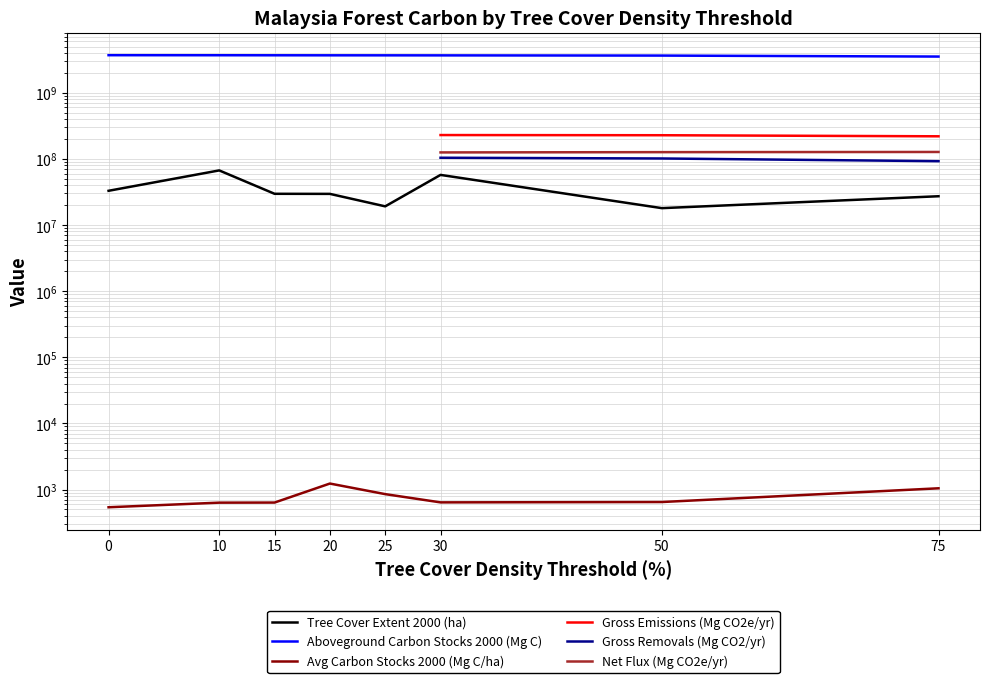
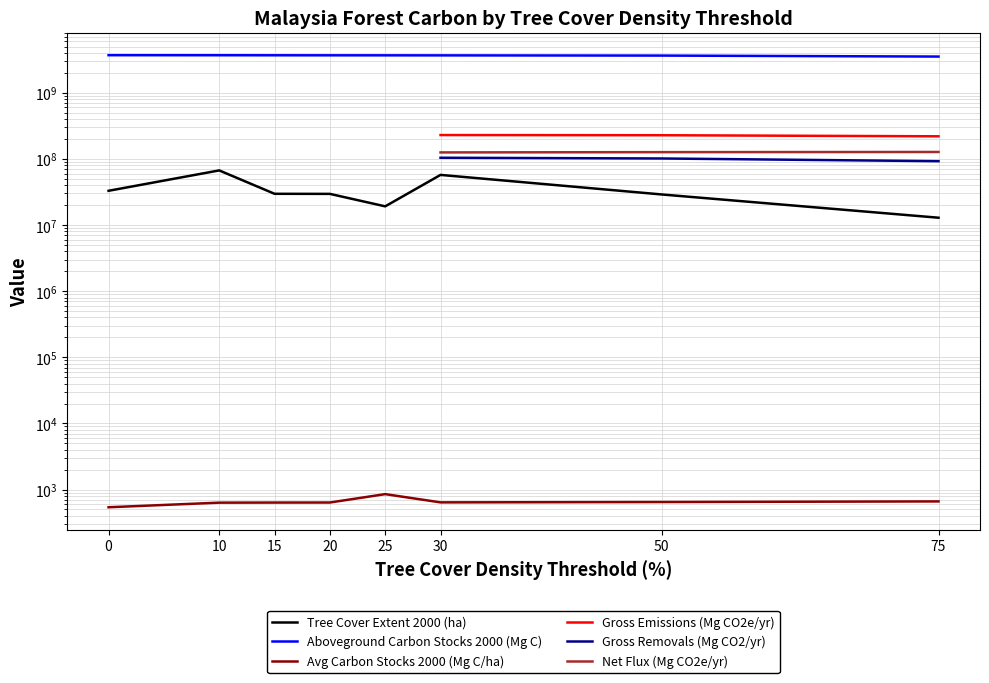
Avg Carbon Stocks 2000 (Mg C/ha), 20: 1200 -> 600
Tree Cover Extent 2000 (ha), 50: 18000000 -> 30000000
Tree Cover Extent 2000 (ha), 75: 27000000 -> 13000000
Avg Carbon Stocks 2000 (Mg C/ha), 75: 1000 -> 700
